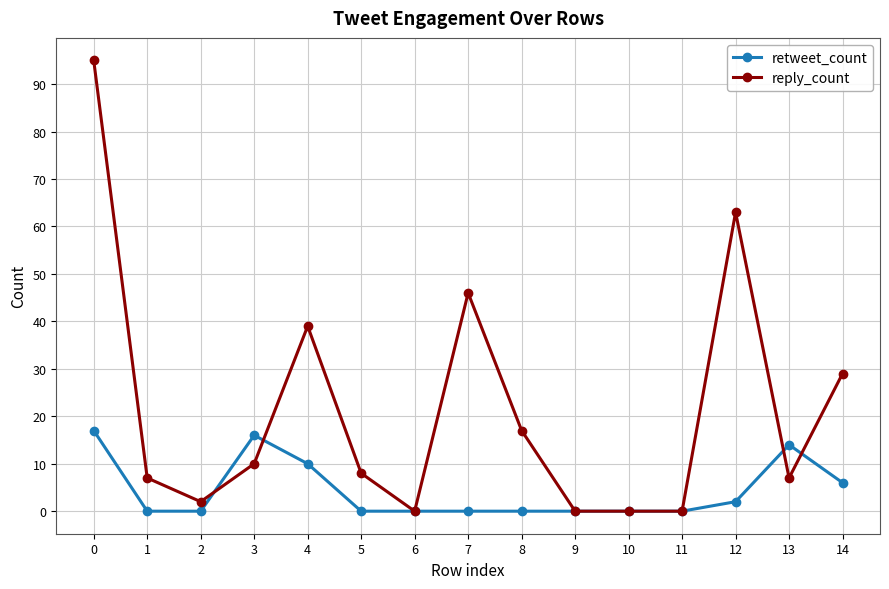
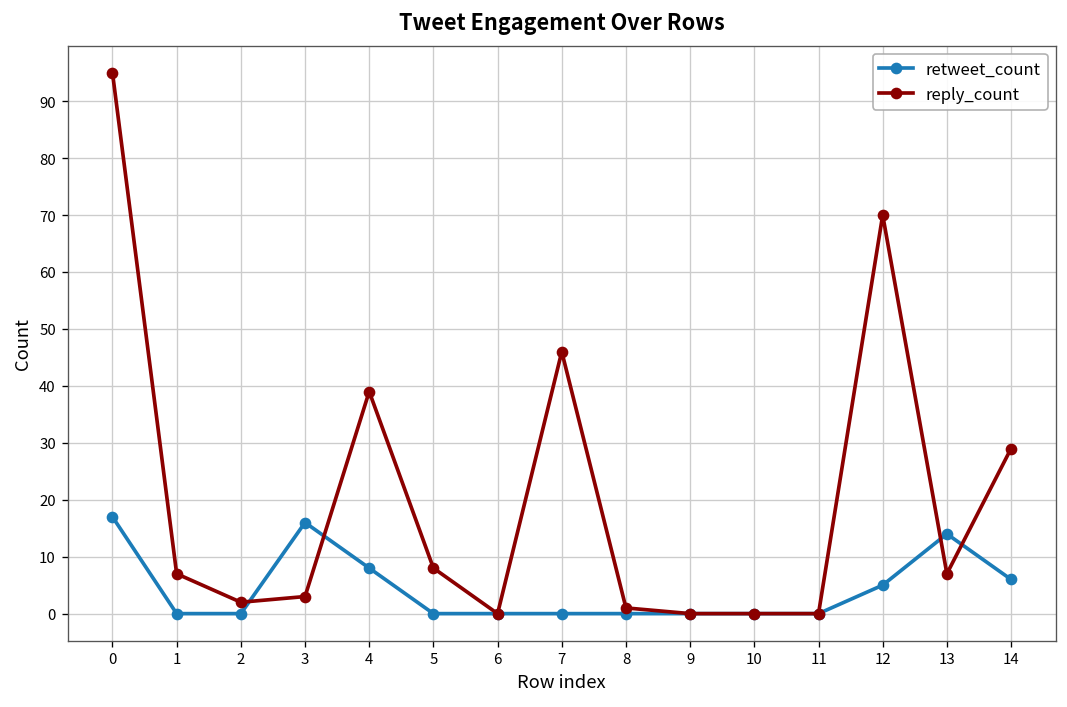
reply_count, 3: 10 -> 3
retweet_count, 4: 10 -> 8
reply_count, 8: 17 -> 1
retweet_count, 12: 2 -> 5
reply_count, 12: 63 -> 70
